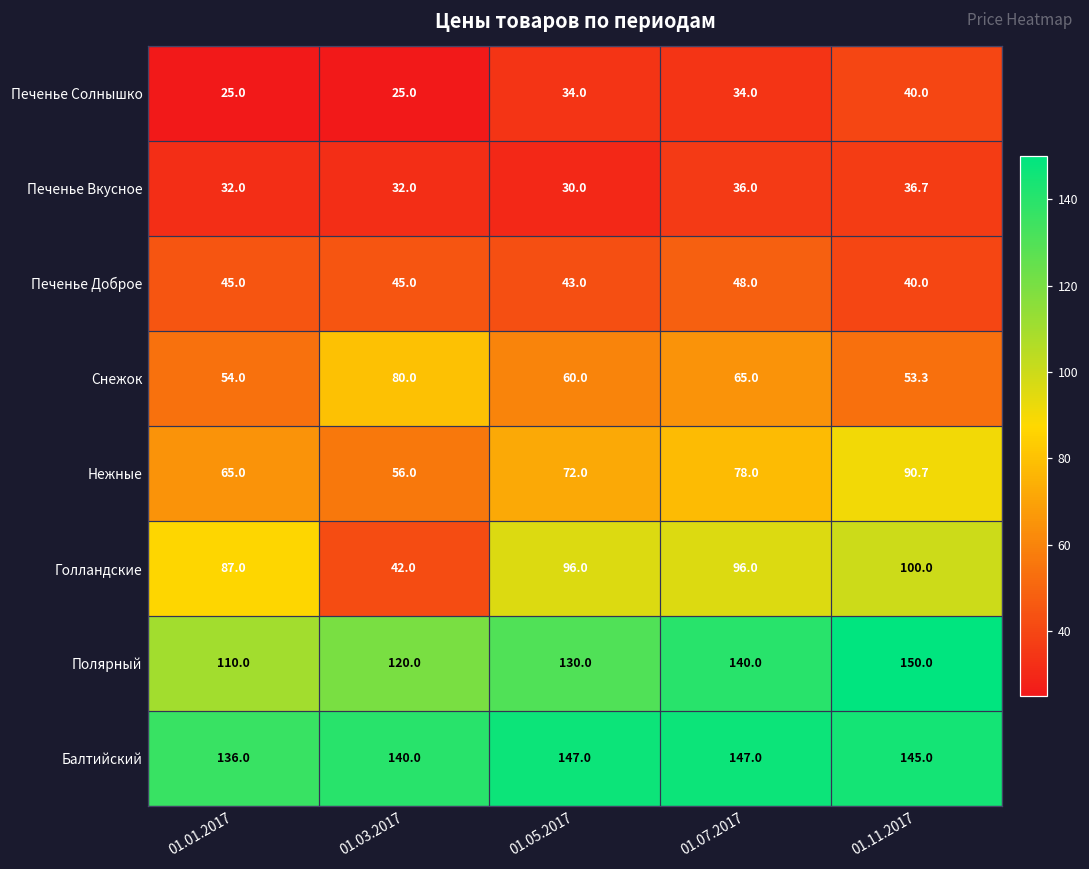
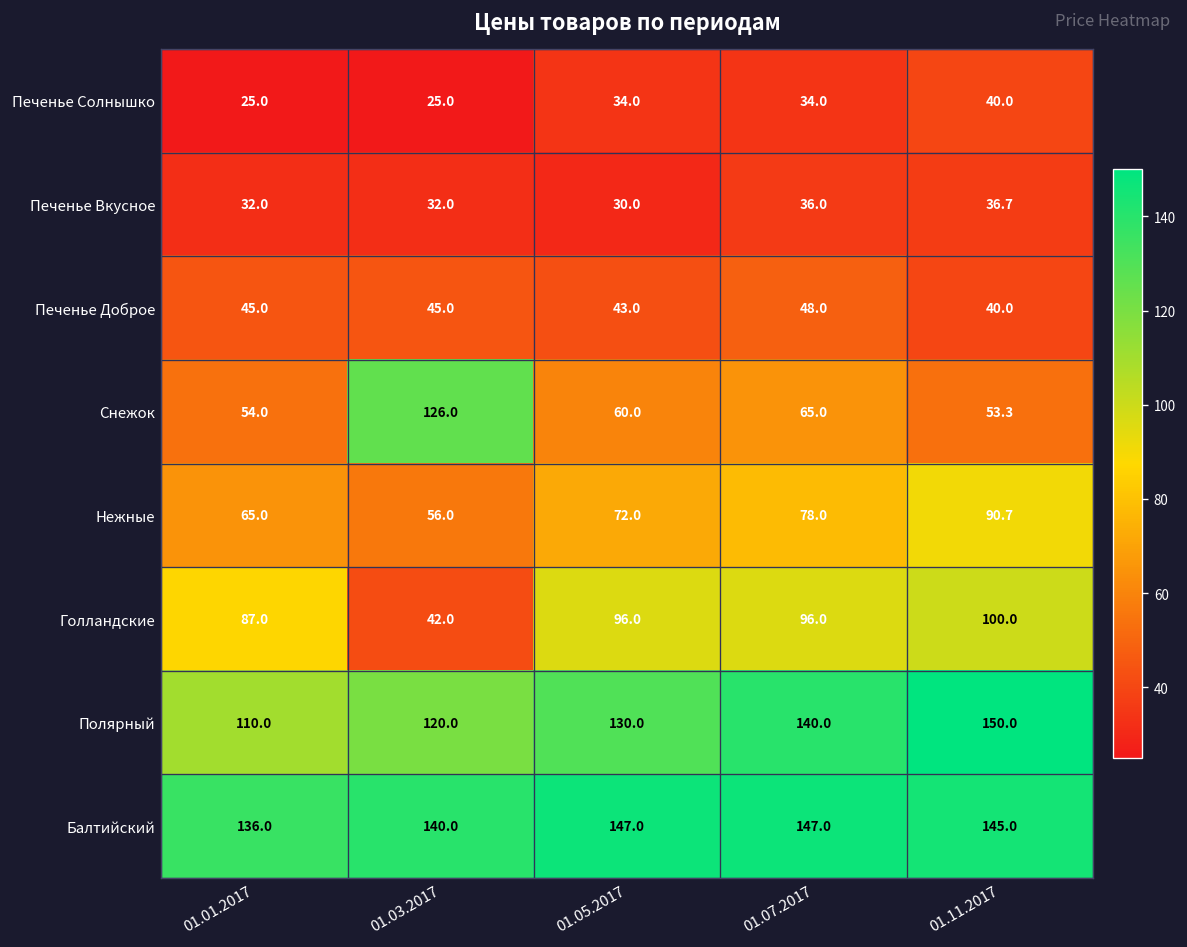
Снежок, 01.03.2017: 80.0 -> 126.0
